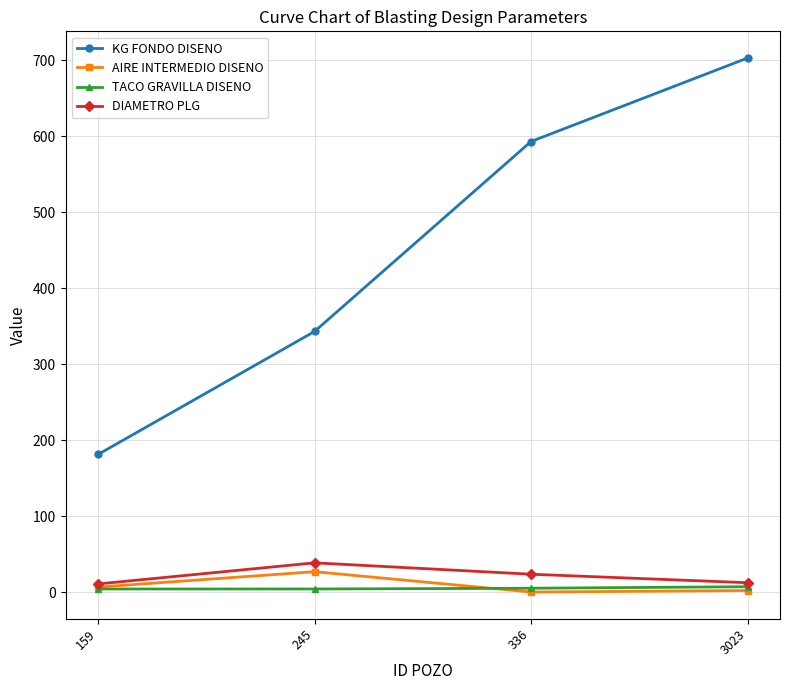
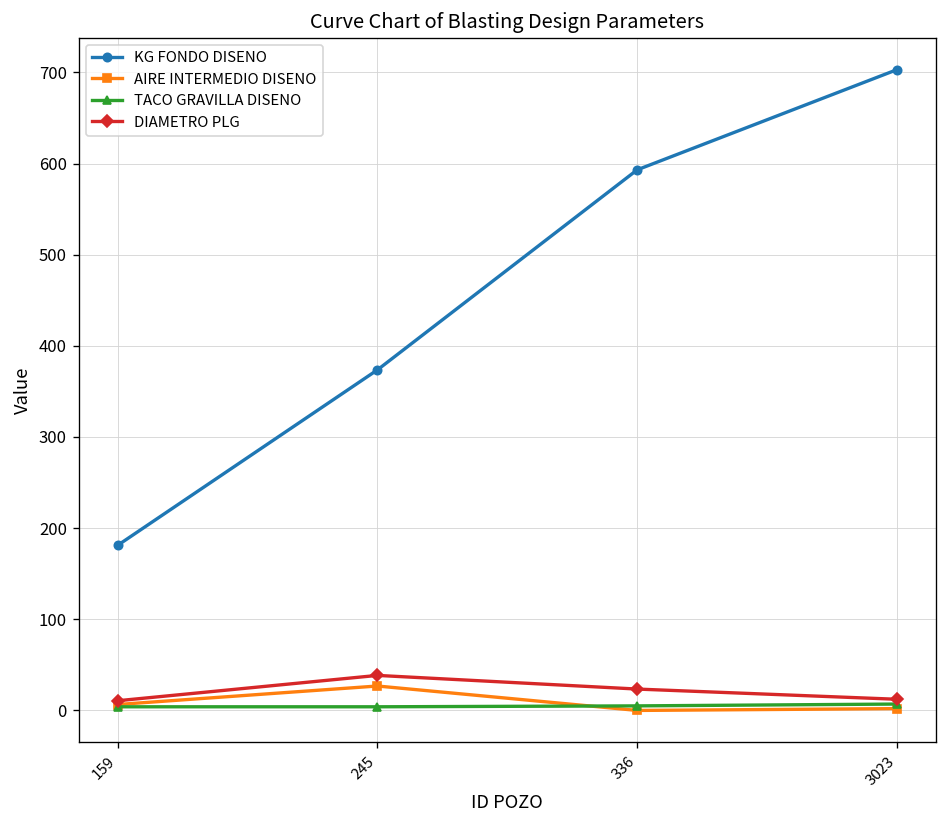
KG FONDO DISENO, 245: 340 -> 370
